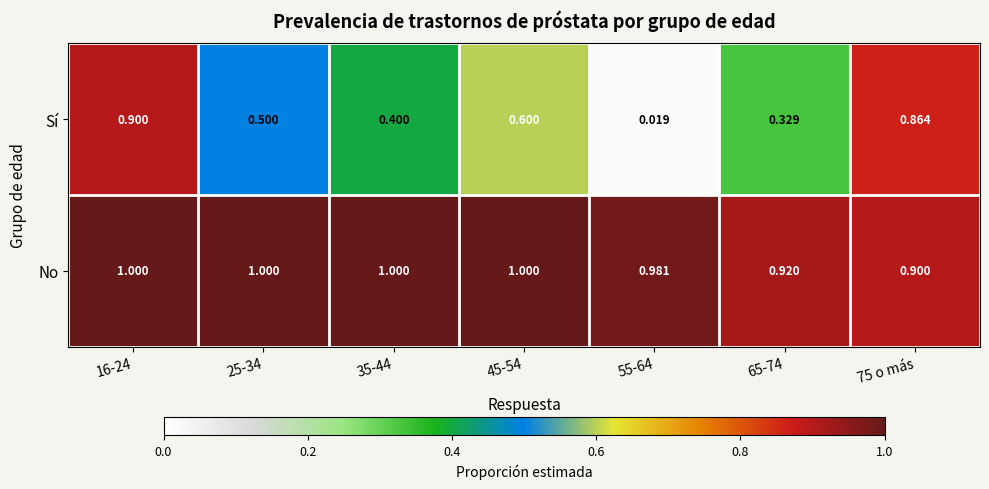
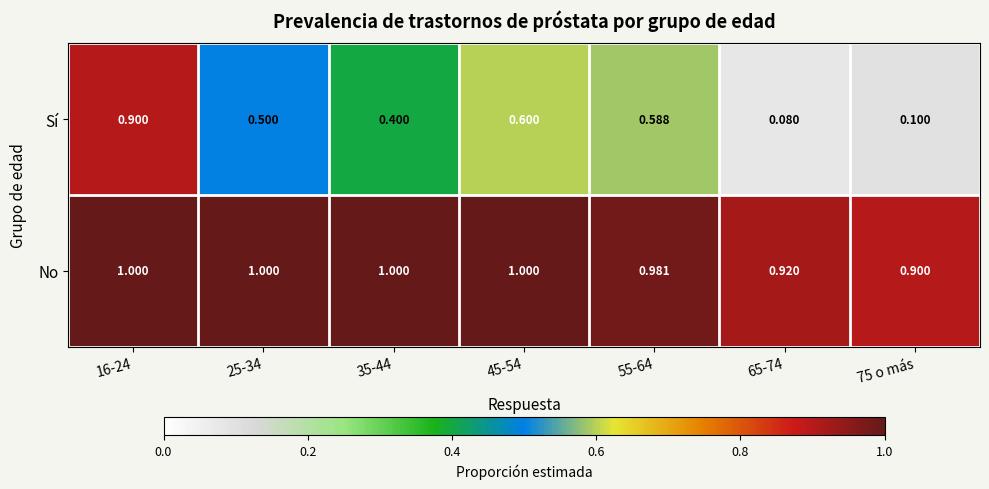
Sí, 55-64: 0.019 -> 0.588
Sí, 65-74: 0.329 -> 0.080
Sí, 75 o más: 0.864 -> 0.100
